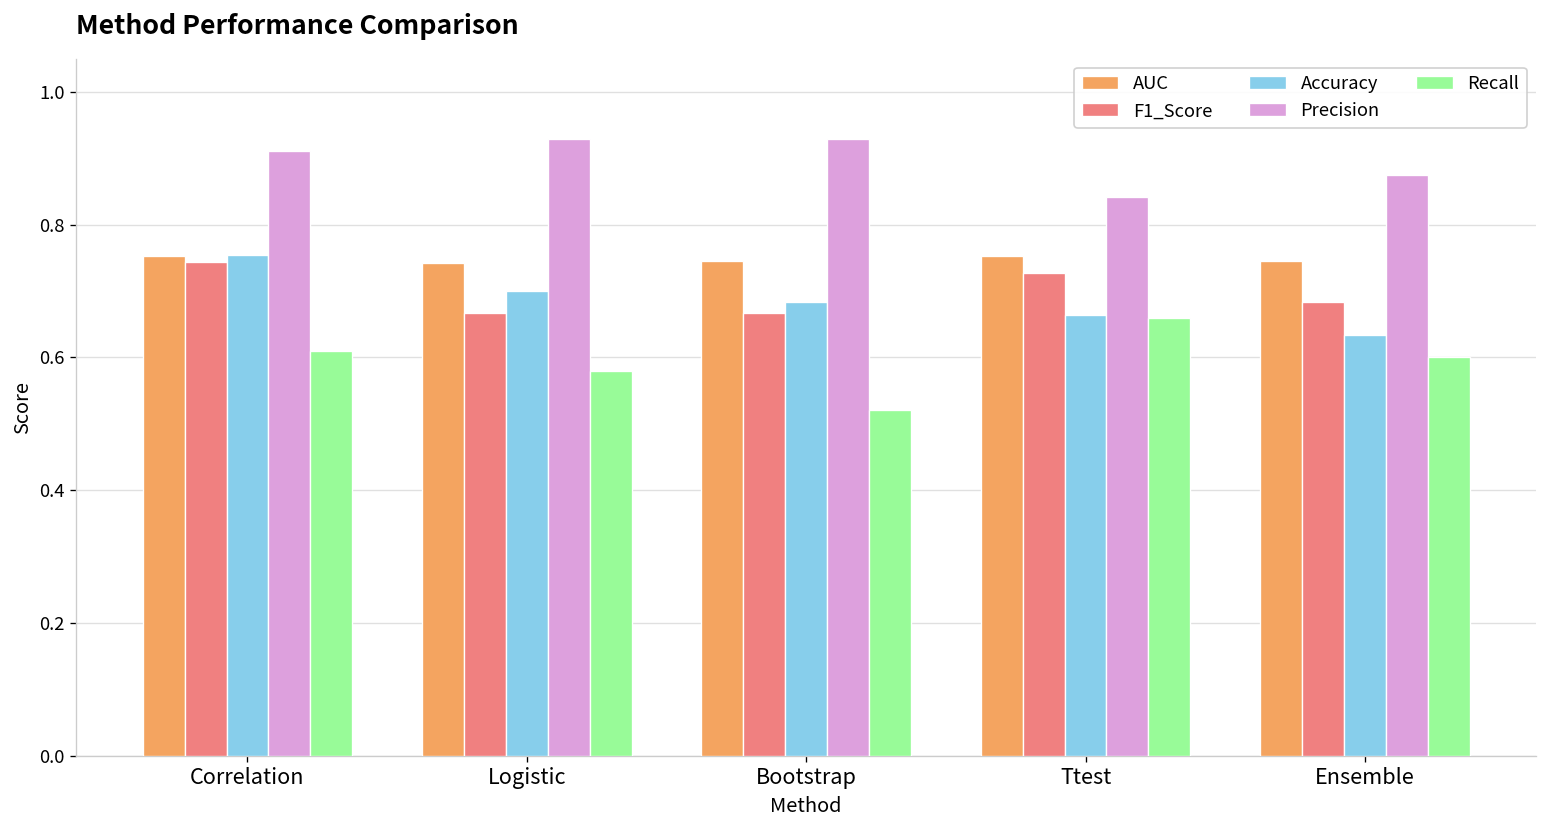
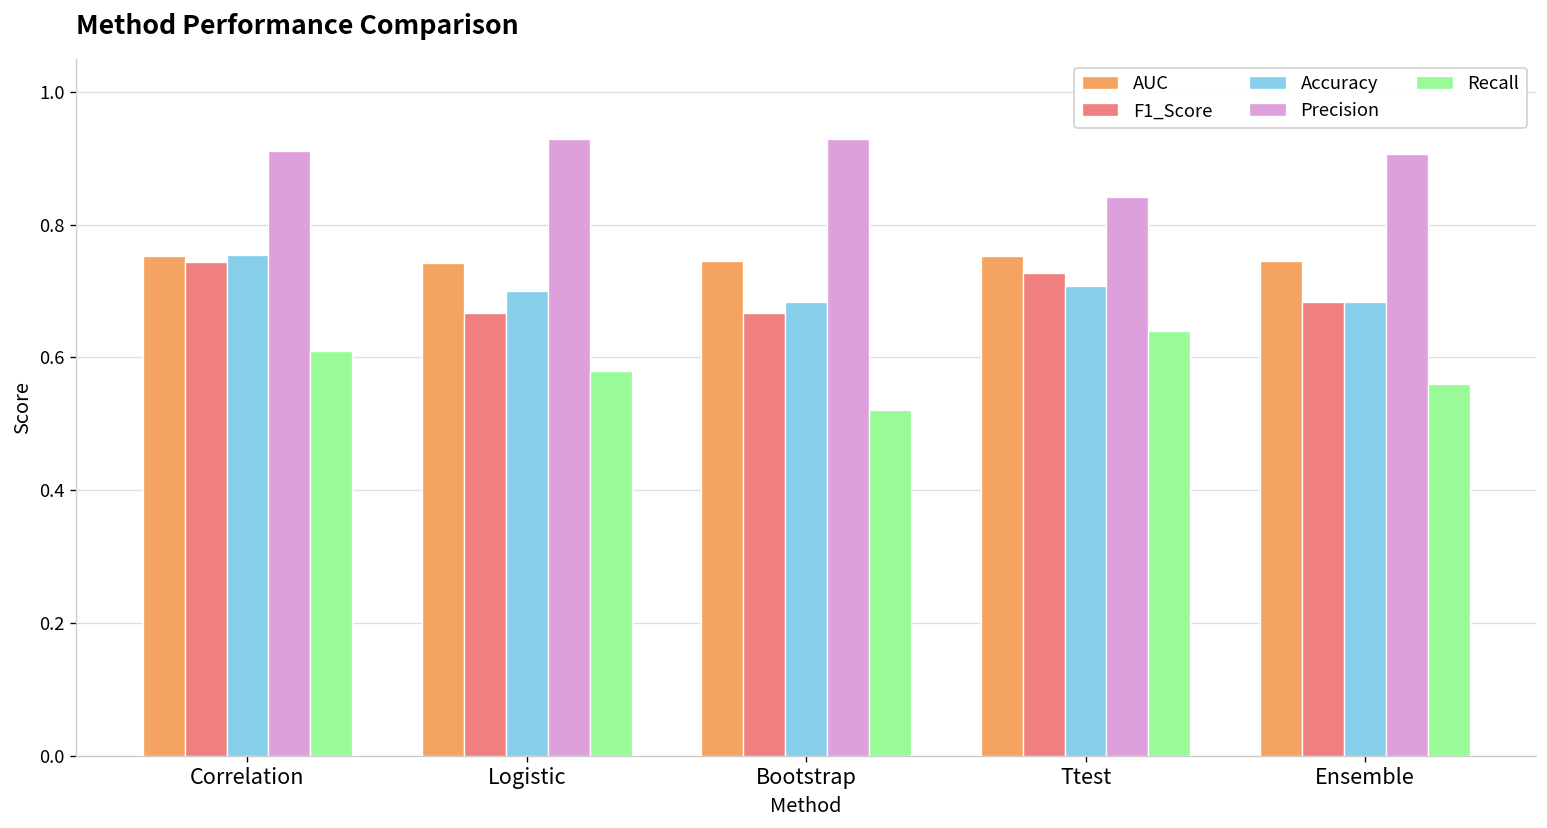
Accuracy, Ttest: 0.66 -> 0.71
Recall, Ttest: 0.66 -> 0.64
Accuracy, Ensemble: 0.63 -> 0.68
Precision, Ensemble: 0.88 -> 0.91
Recall, Ensemble: 0.60 -> 0.56
